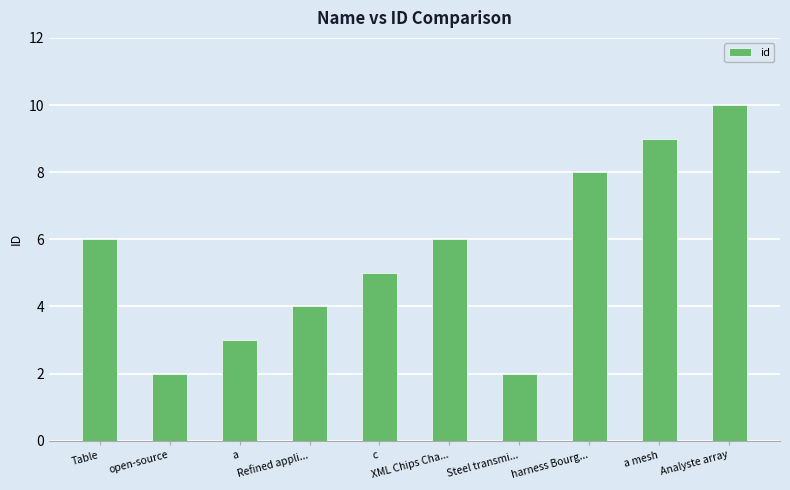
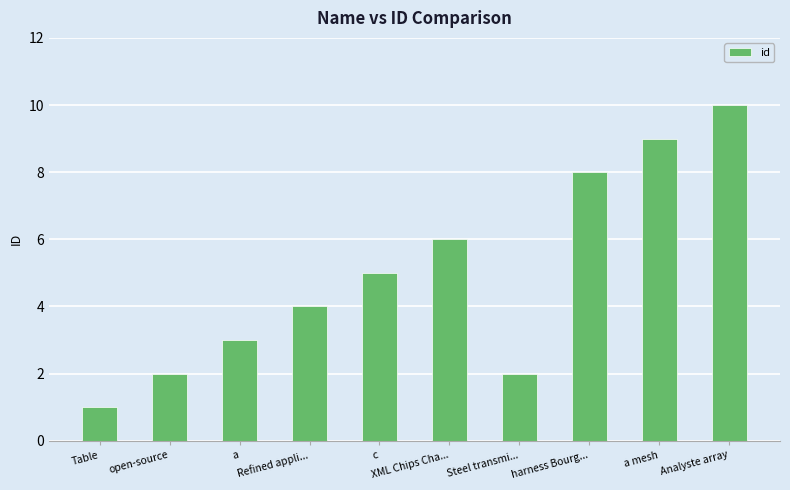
Table: 6 -> 1
